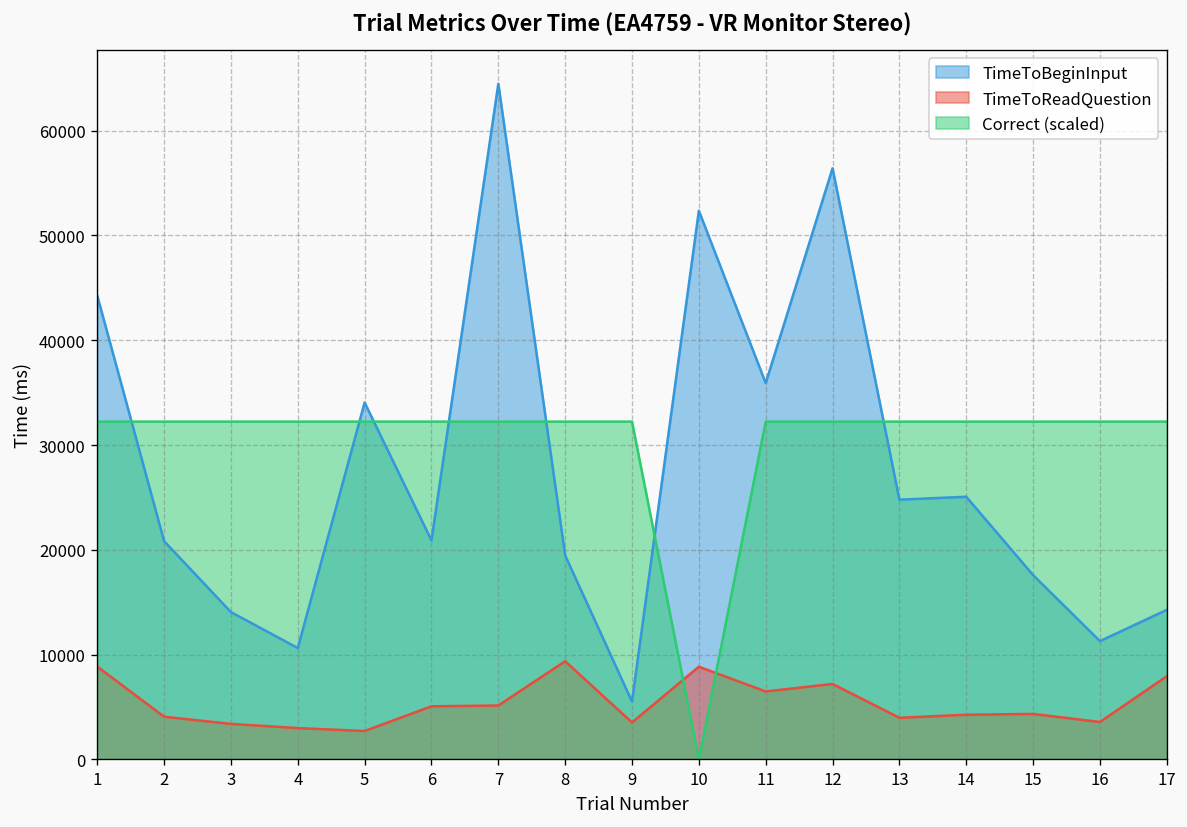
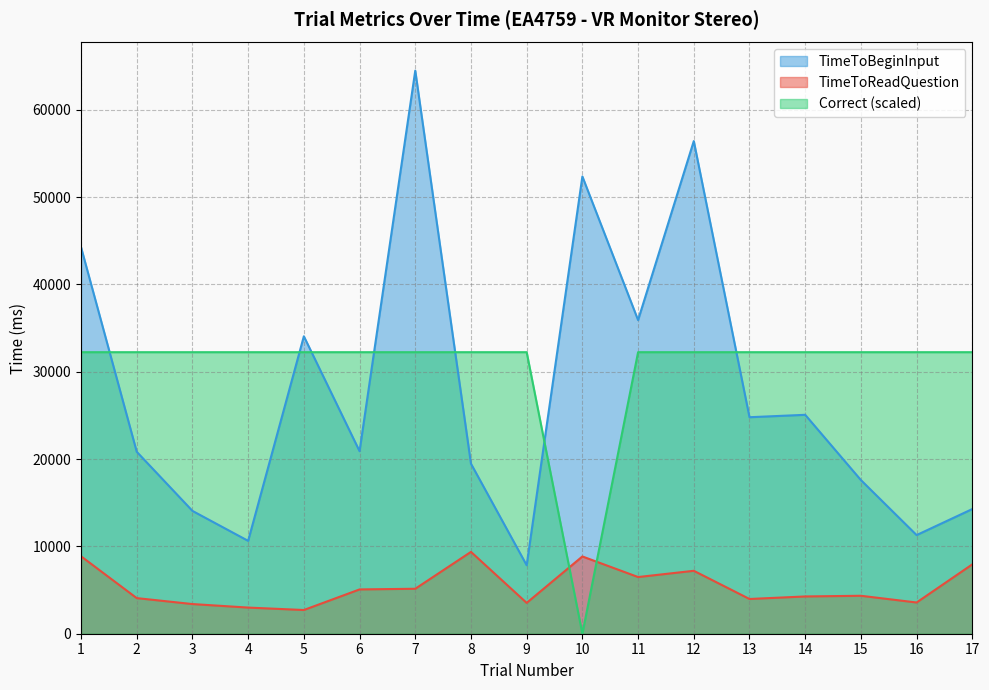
TimeToBeginInput, 9: 6000 -> 8000
